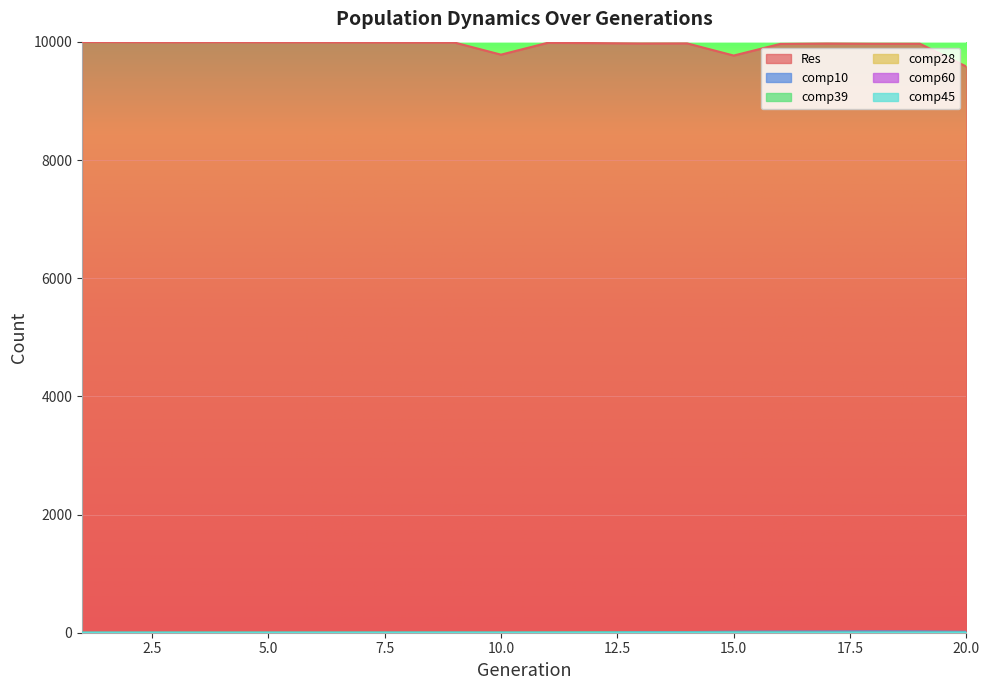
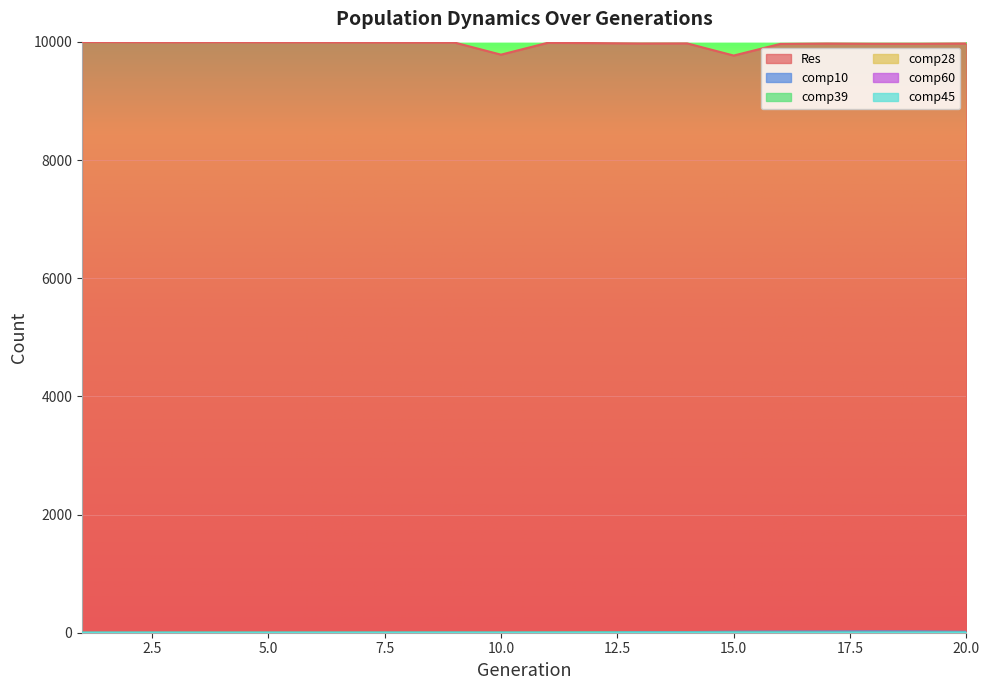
Res, 20.0: 9600 -> 10000
